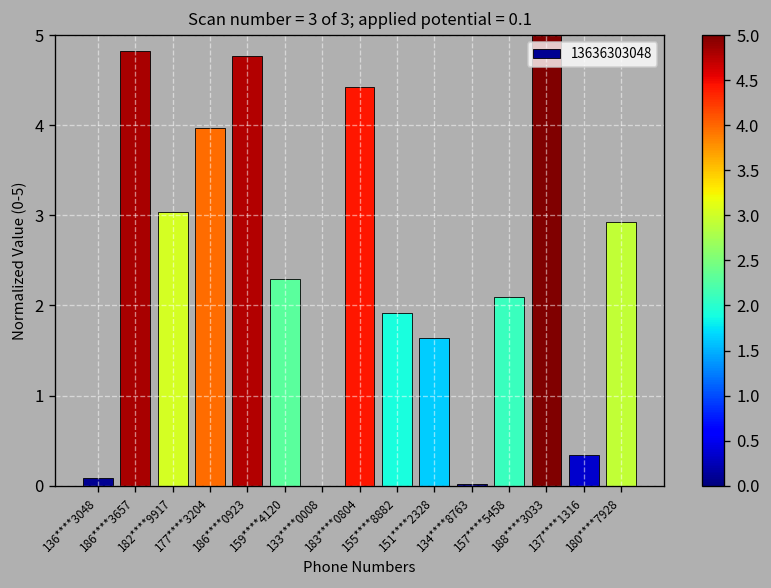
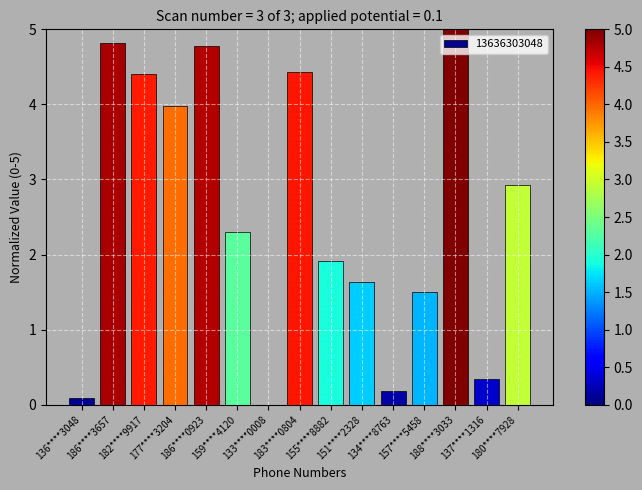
182****9917: 3.0 -> 4.4
134****8763: 0.0 -> 0.2
157****5458: 2.1 -> 1.5
